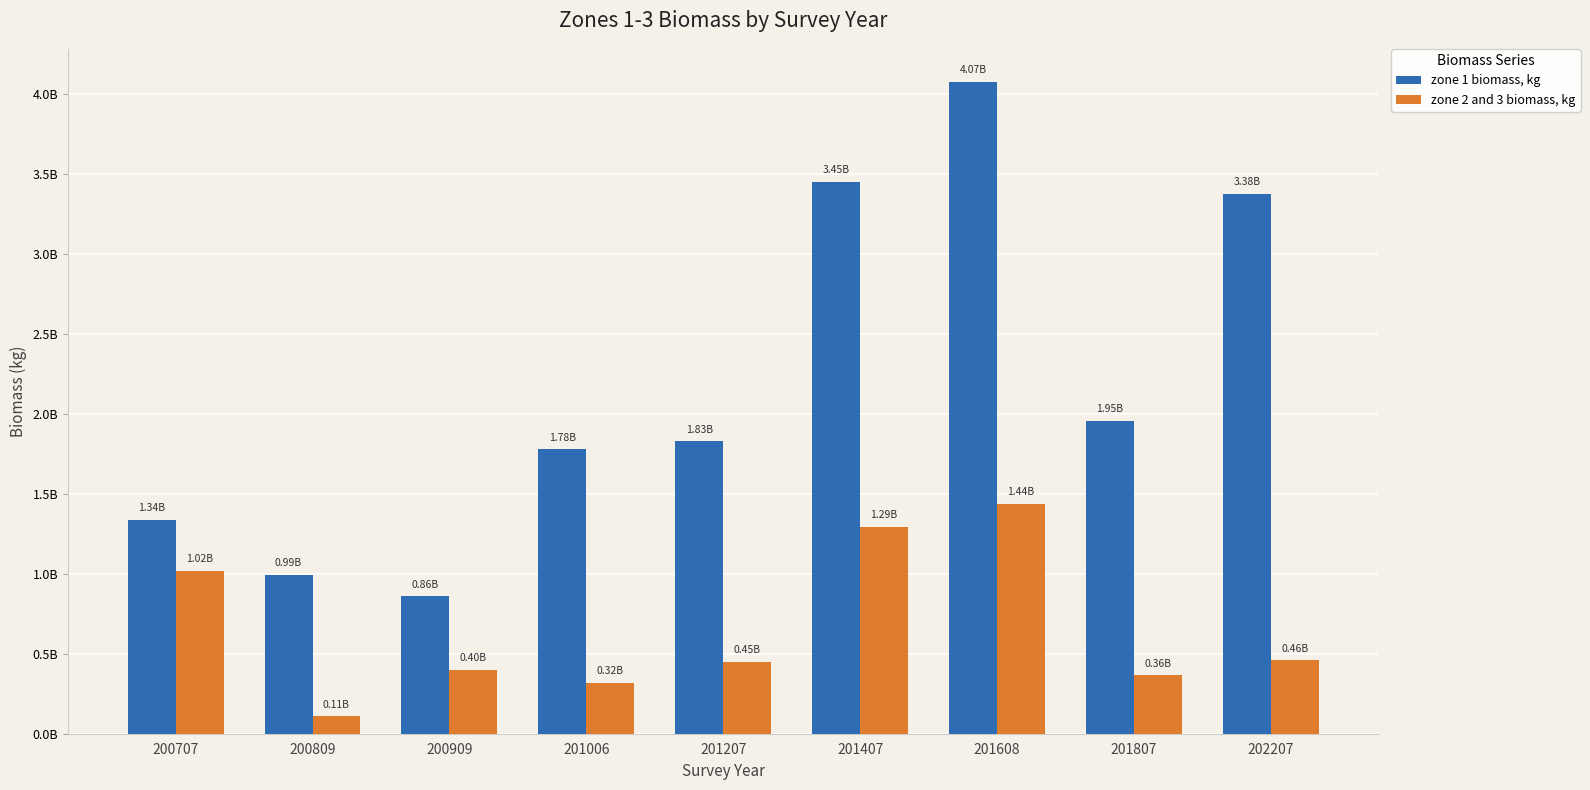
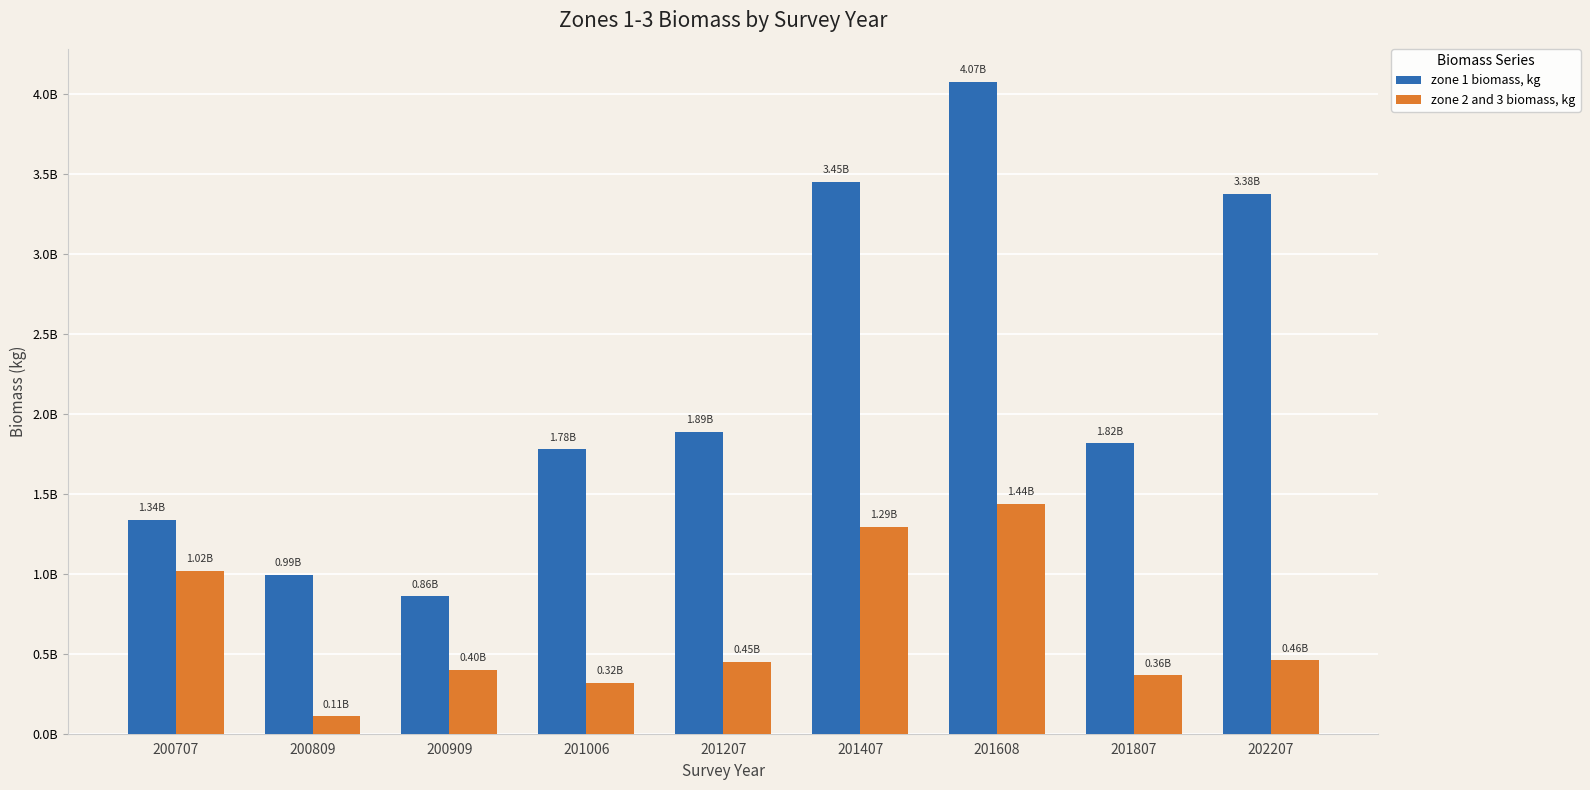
zone 1 biomass, kg, 201207: 1.83B -> 1.89B
zone 1 biomass, kg, 201807: 1.95B -> 1.82B
